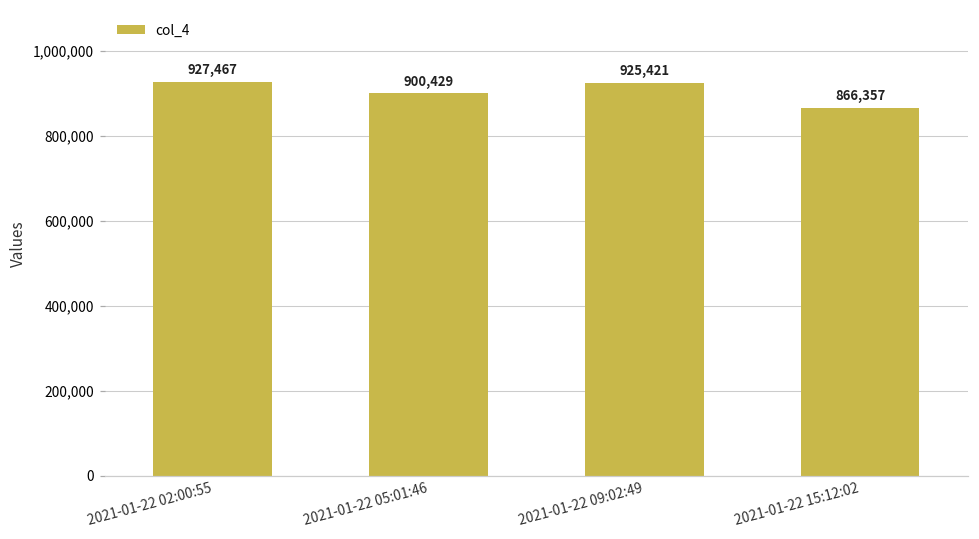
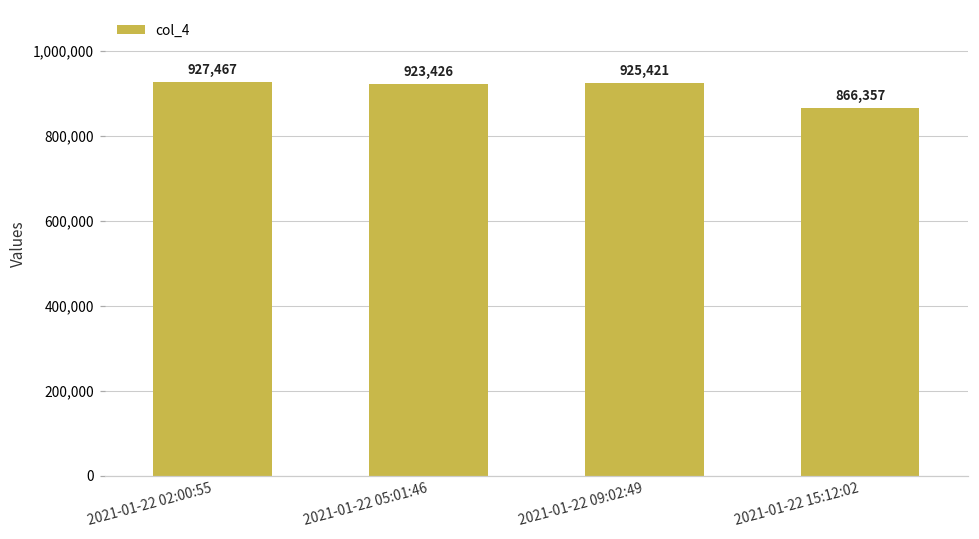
2021-01-22 05:01:46: 900,429 -> 923,426
